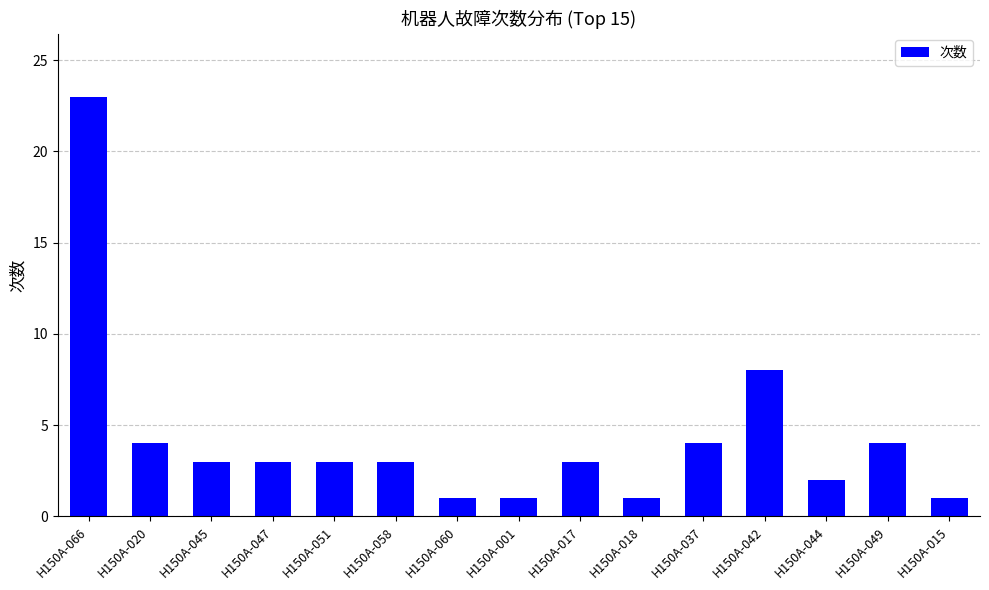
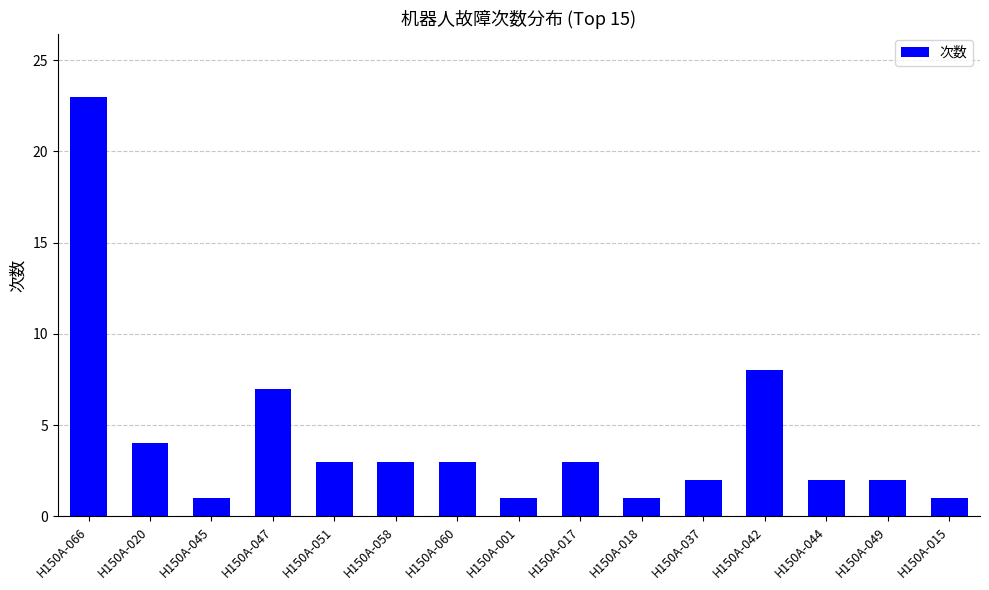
H150A-045: 3 -> 1
H150A-047: 3 -> 7
H150A-060: 1 -> 3
H150A-037: 4 -> 2
H150A-049: 4 -> 2
